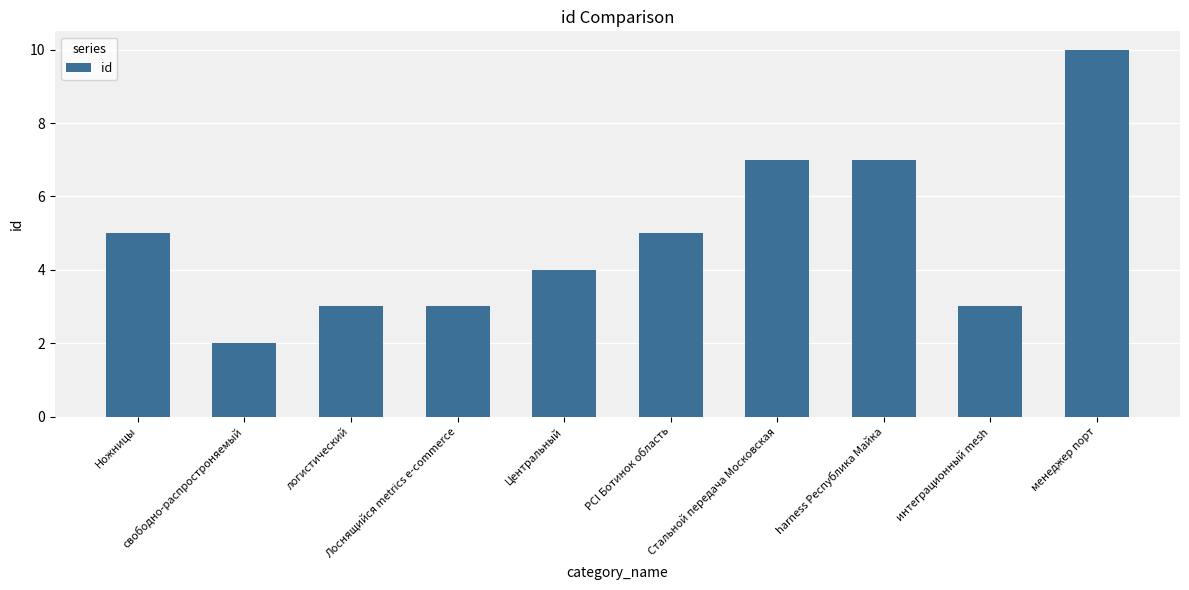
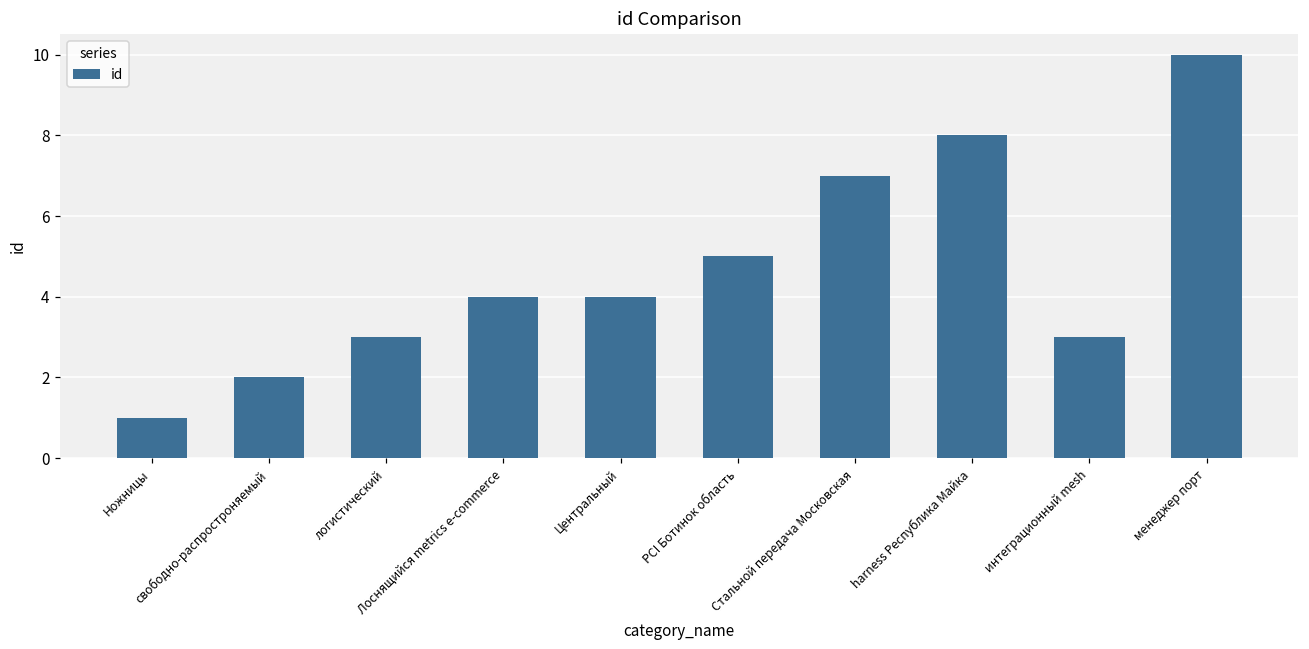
Ножницы: 5 -> 1
Лоснящийся metrics e-commerce: 3 -> 4
harness Республика Майка: 7 -> 8
